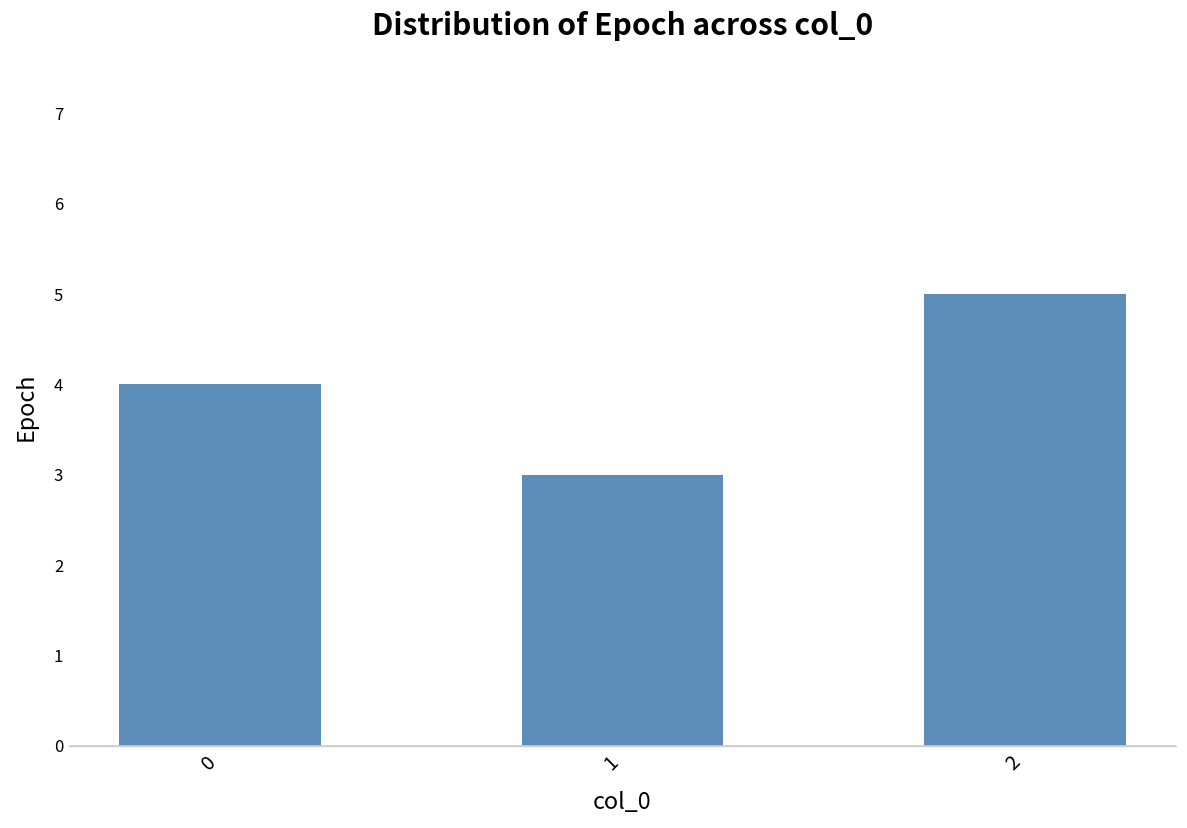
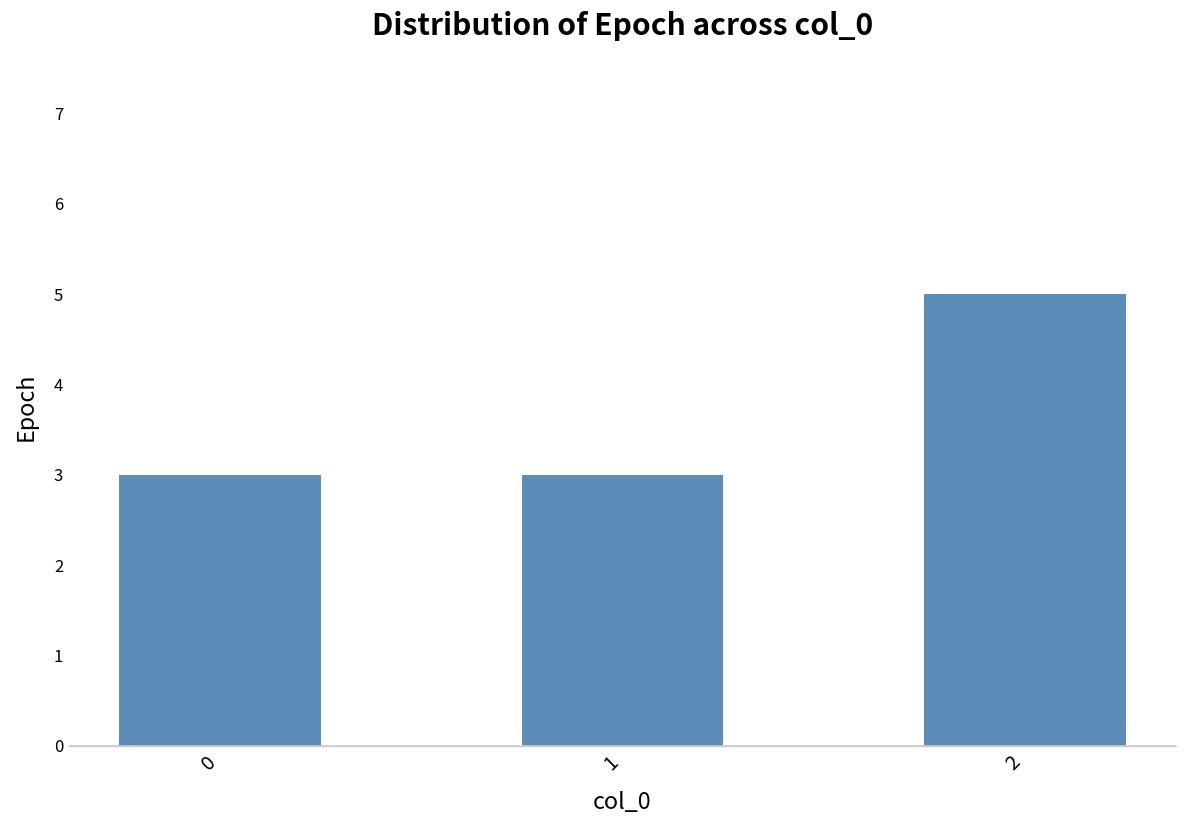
0: 4 -> 3
